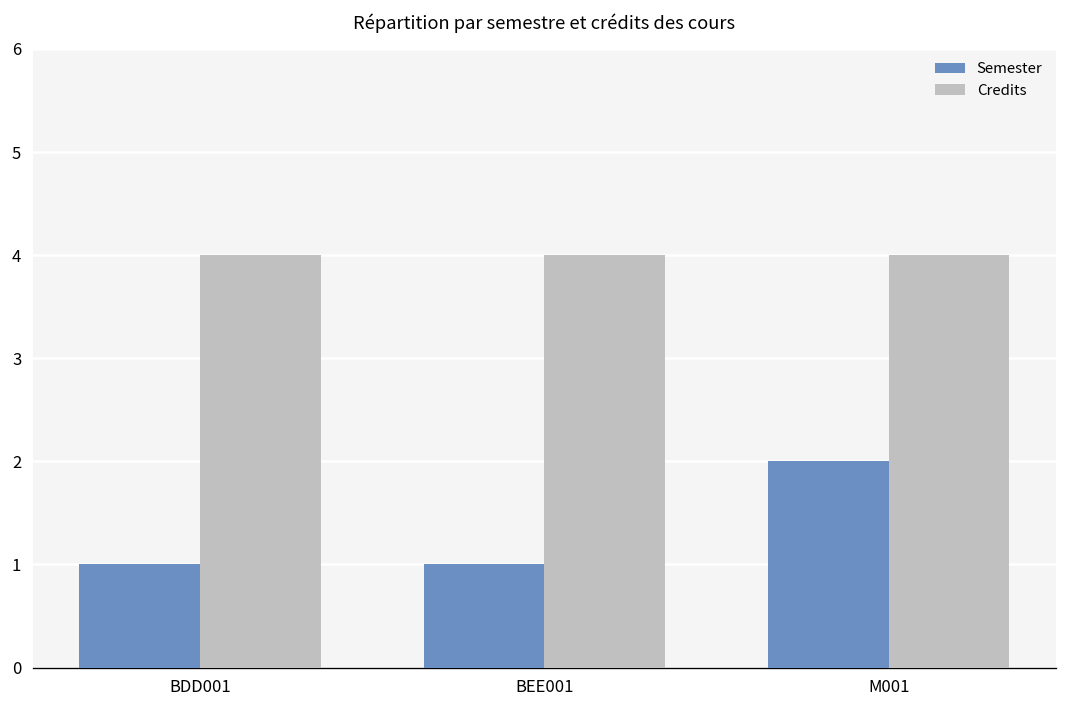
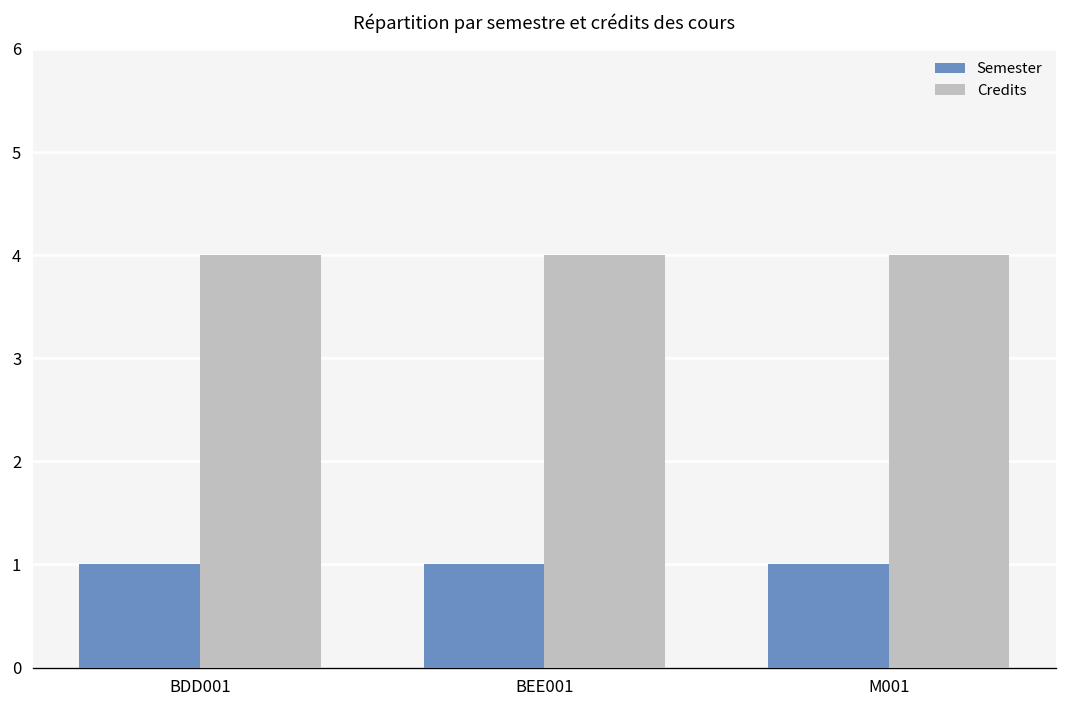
Semester, M001: 2 -> 1
